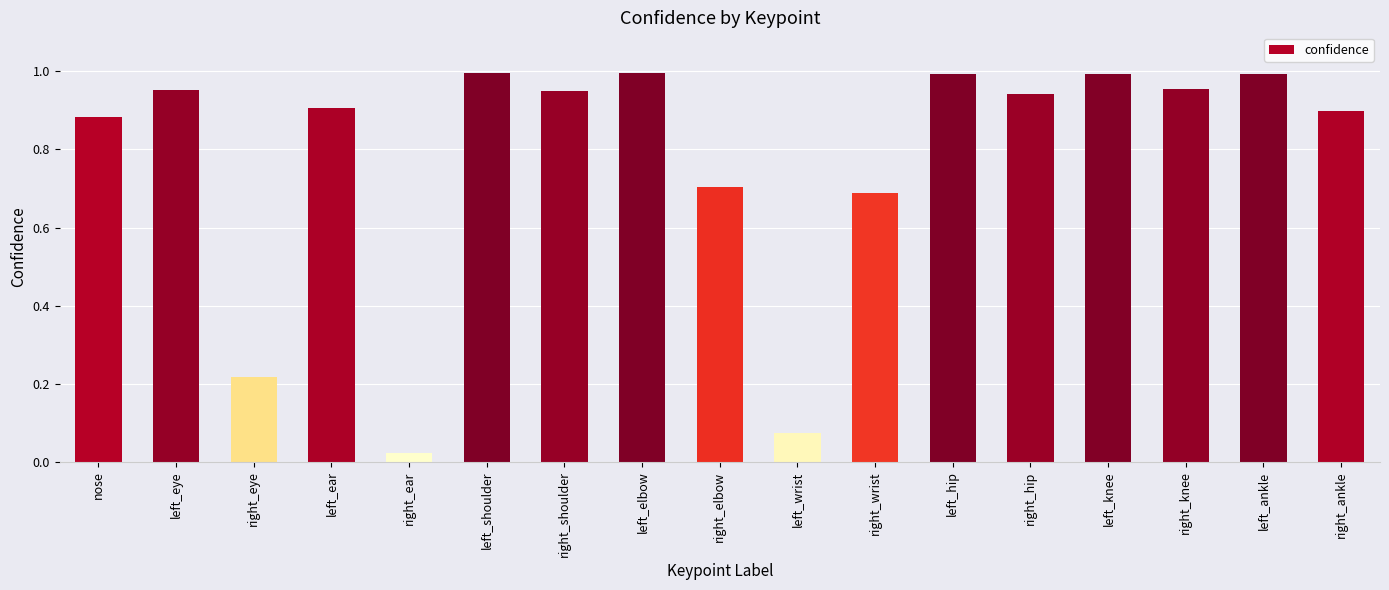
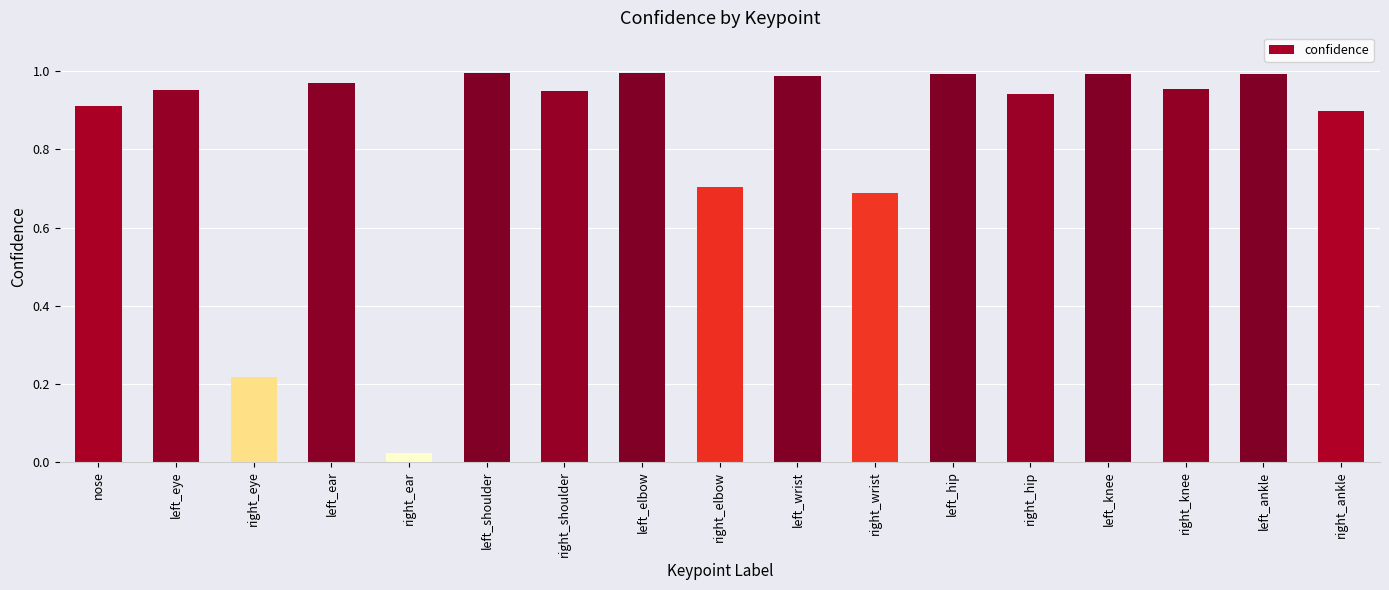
nose: 0.88 -> 0.91
left_ear: 0.91 -> 0.97
left_wrist: 0.07 -> 0.99
